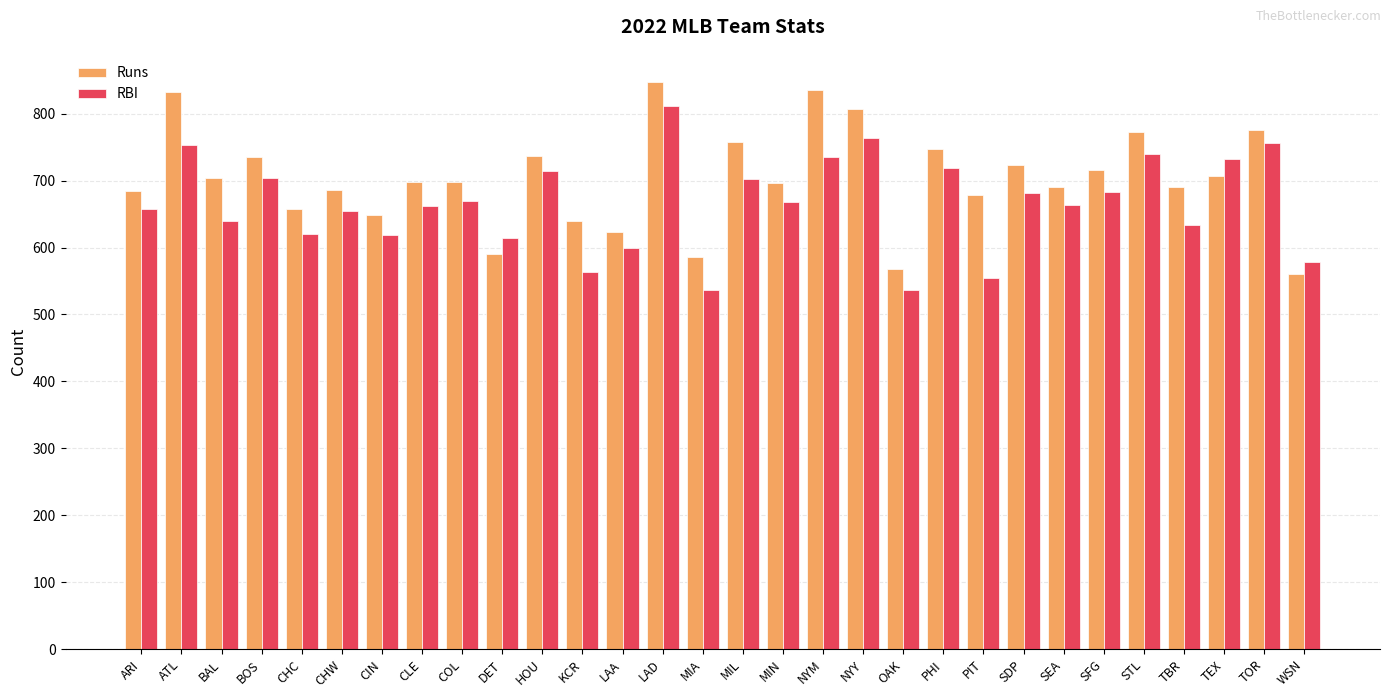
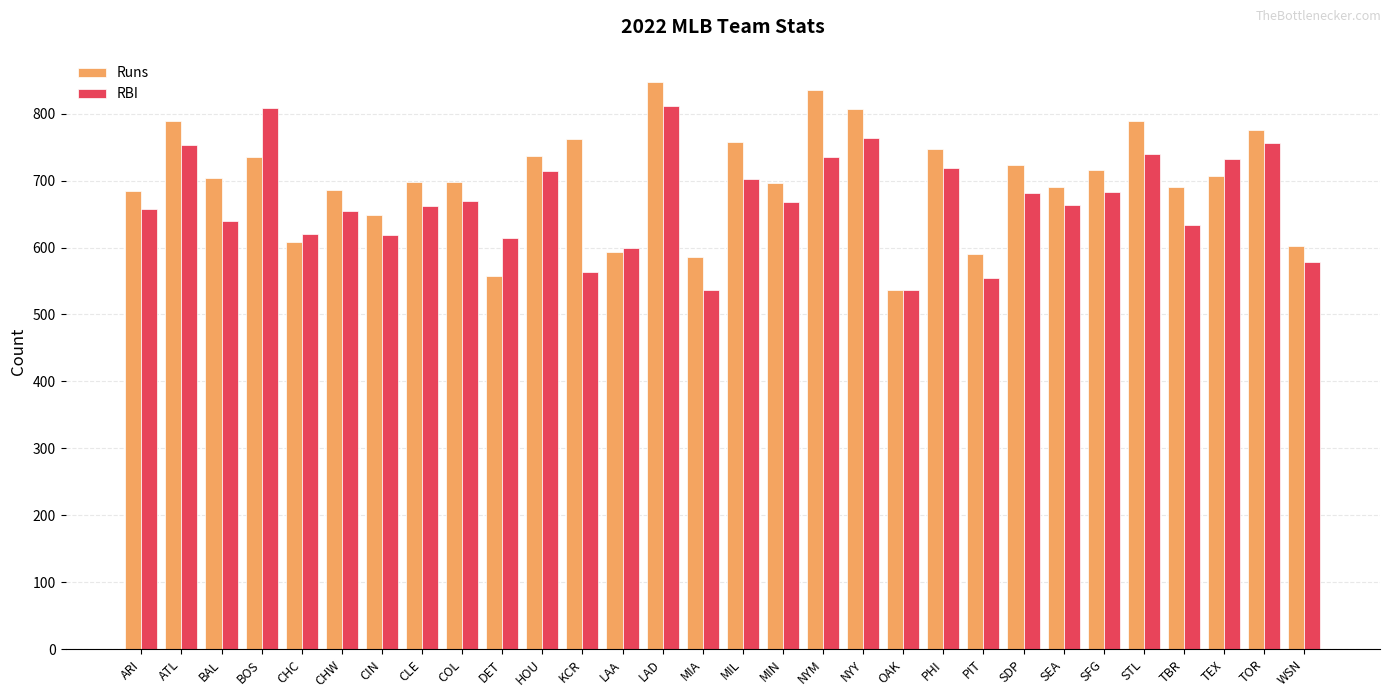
Runs, ATL: 830 -> 790
RBI, BOS: 700 -> 810
Runs, CHC: 660 -> 610
Runs, DET: 590 -> 560
Runs, KCR: 640 -> 760
Runs, LAA: 620 -> 590
Runs, OAK: 570 -> 540
Runs, PIT: 680 -> 590
Runs, STL: 770 -> 790
Runs, WSN: 560 -> 600
